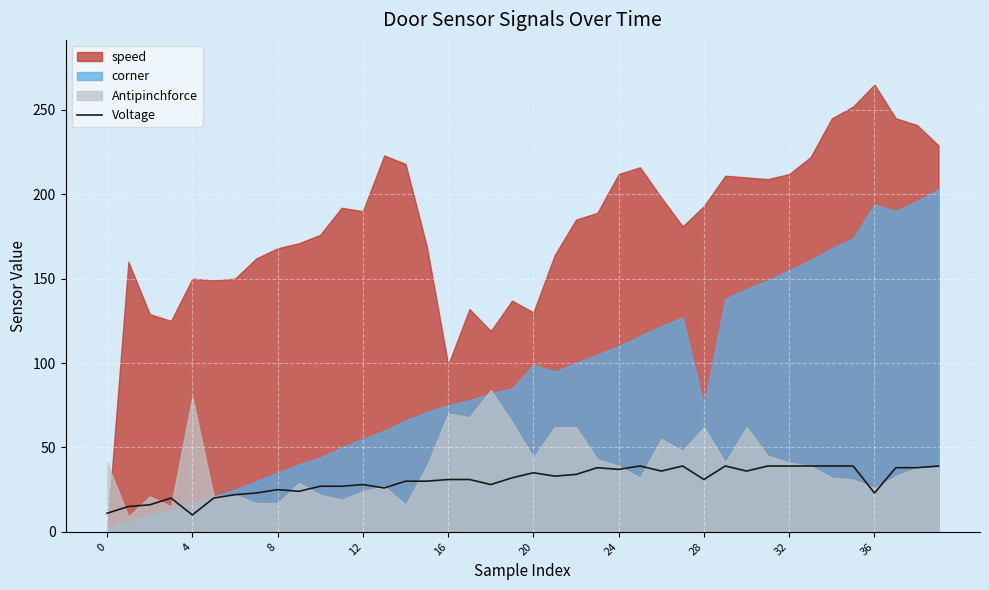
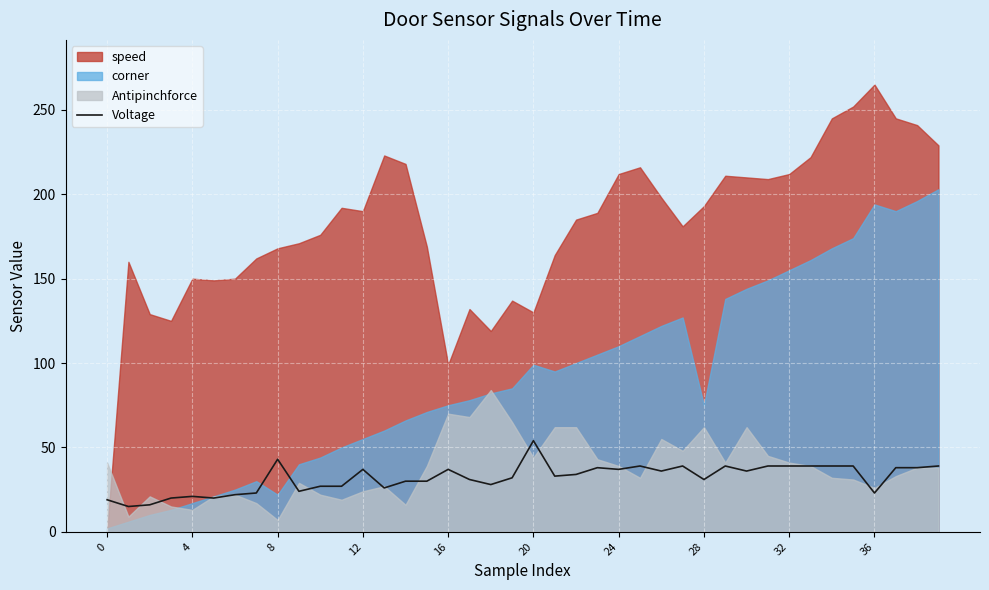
Voltage, 0: 11 -> 19
Voltage, 4: 10 -> 21
Antipinchforce, 4: 80 -> 13
Voltage, 8: 25 -> 43
corner, 8: 35 -> 22
Antipinchforce, 8: 17 -> 7
Voltage, 12: 28 -> 37
Voltage, 16: 31 -> 37
Voltage, 20: 35 -> 54
